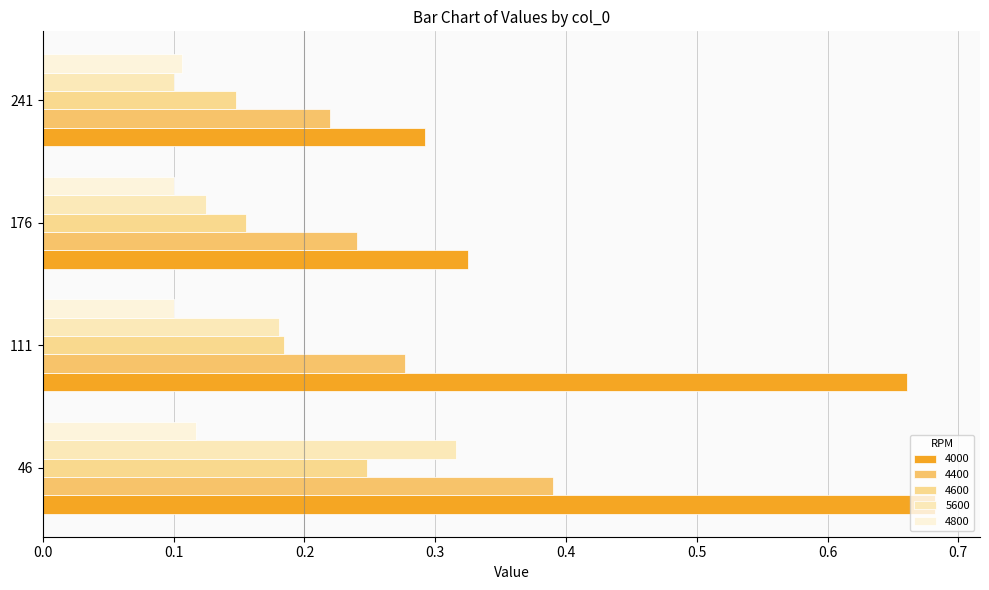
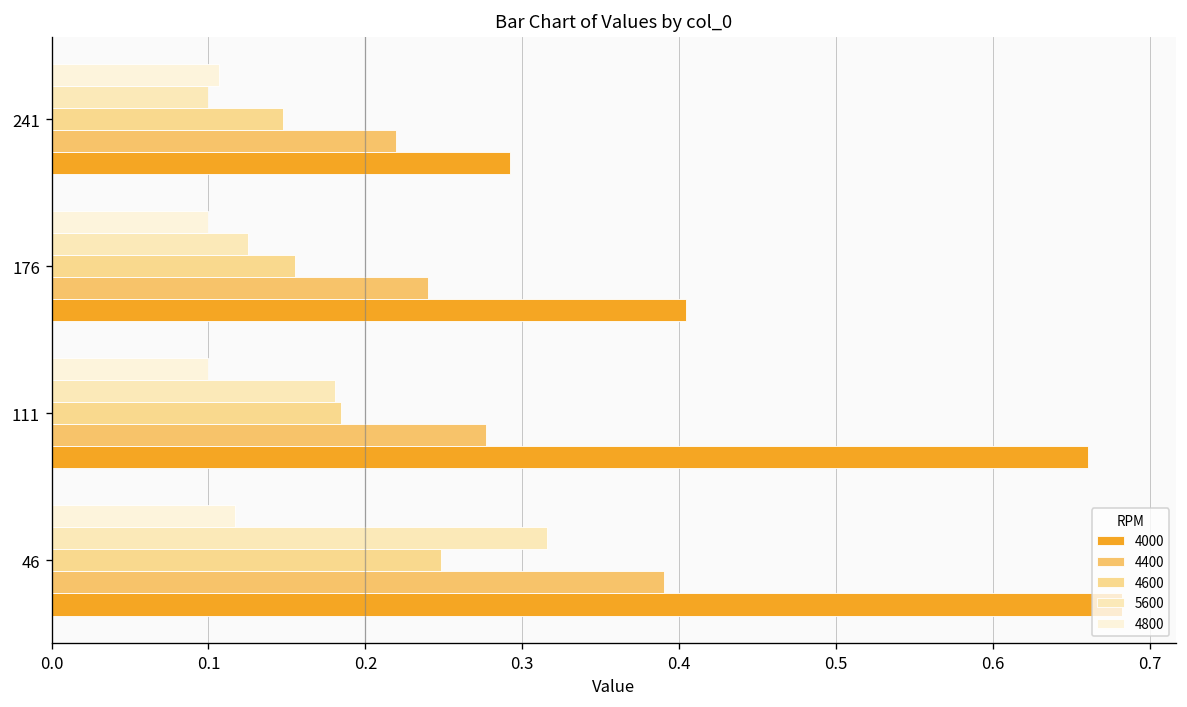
4000, 176: 0.325 -> 0.405
